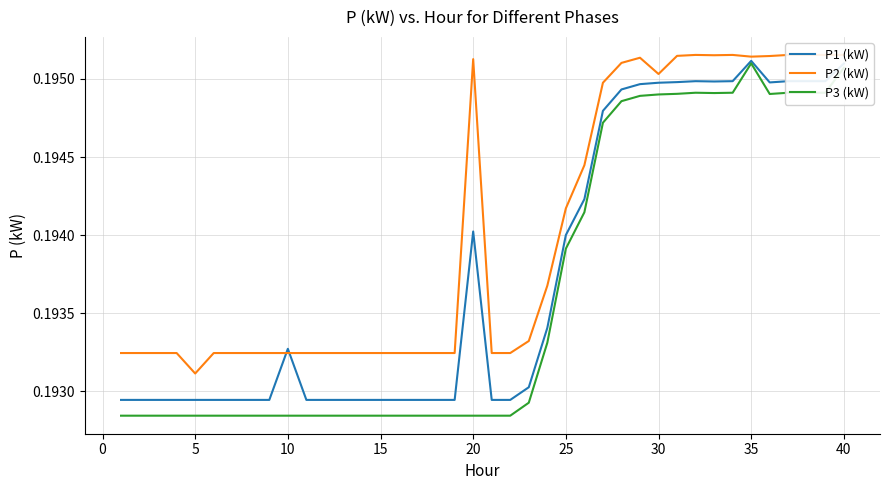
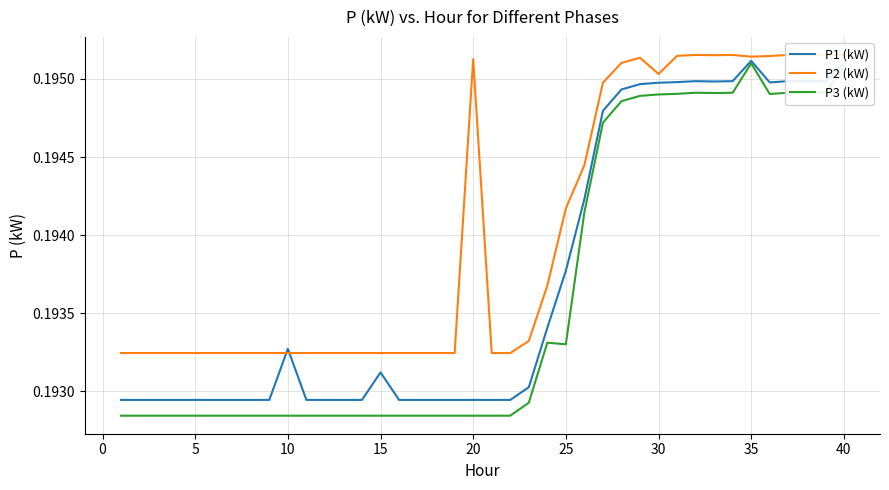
P2 (kW), 5: 0.19312 -> 0.19325
P1 (kW), 15: 0.19295 -> 0.19312
P1 (kW), 20: 0.19402 -> 0.19295
P1 (kW), 25: 0.19400 -> 0.19377
P3 (kW), 25: 0.19391 -> 0.19330
